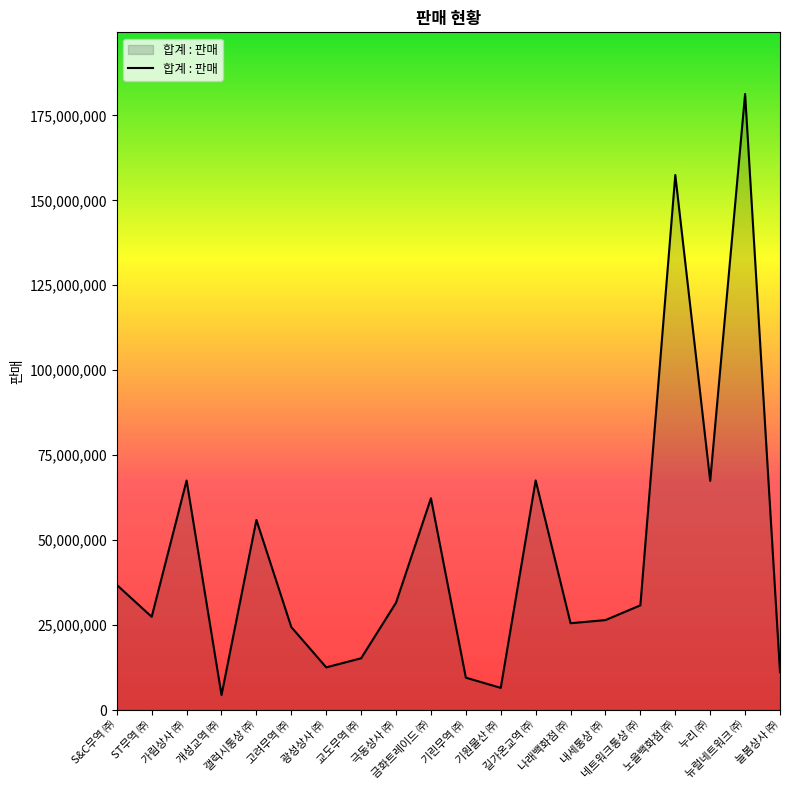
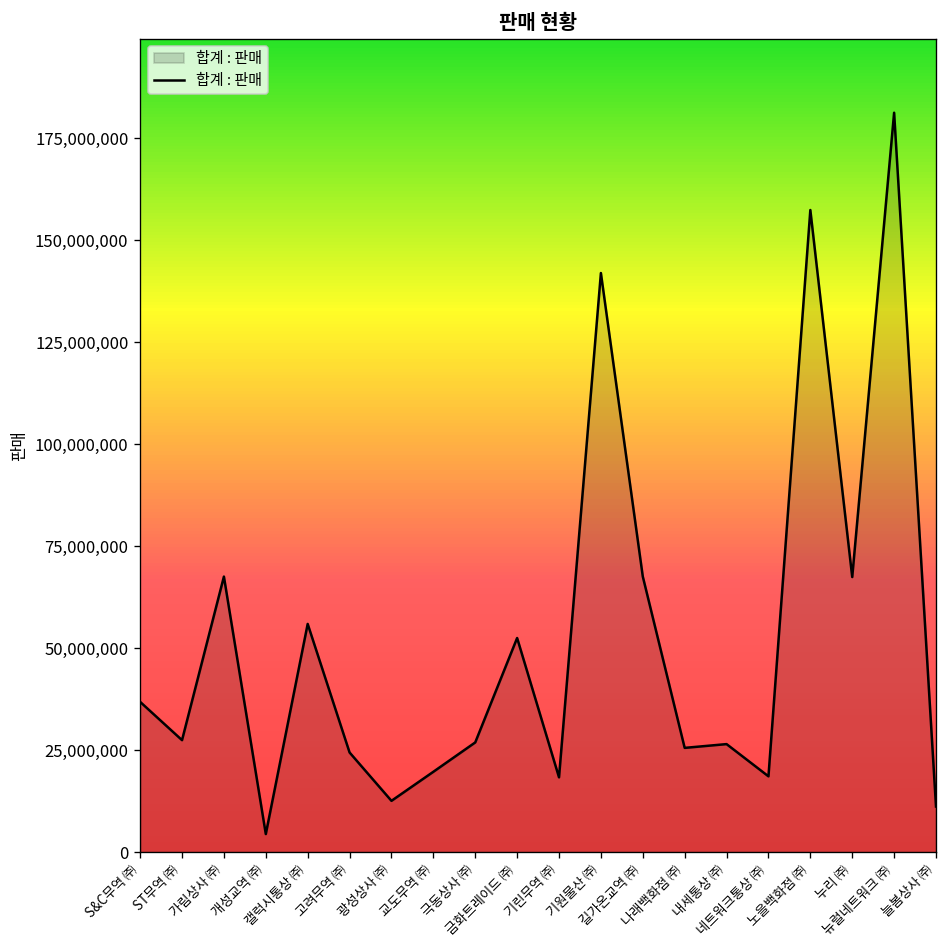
교도무역 ㈜: 15,000,000 -> 20,000,000
극동상사 ㈜: 32,000,000 -> 27,000,000
금화트레이드 ㈜: 62,000,000 -> 52,000,000
기린무역 ㈜: 10,000,000 -> 18,000,000
기원물산 ㈜: 7,000,000 -> 142,000,000
네트워크통상 ㈜: 31,000,000 -> 19,000,000
